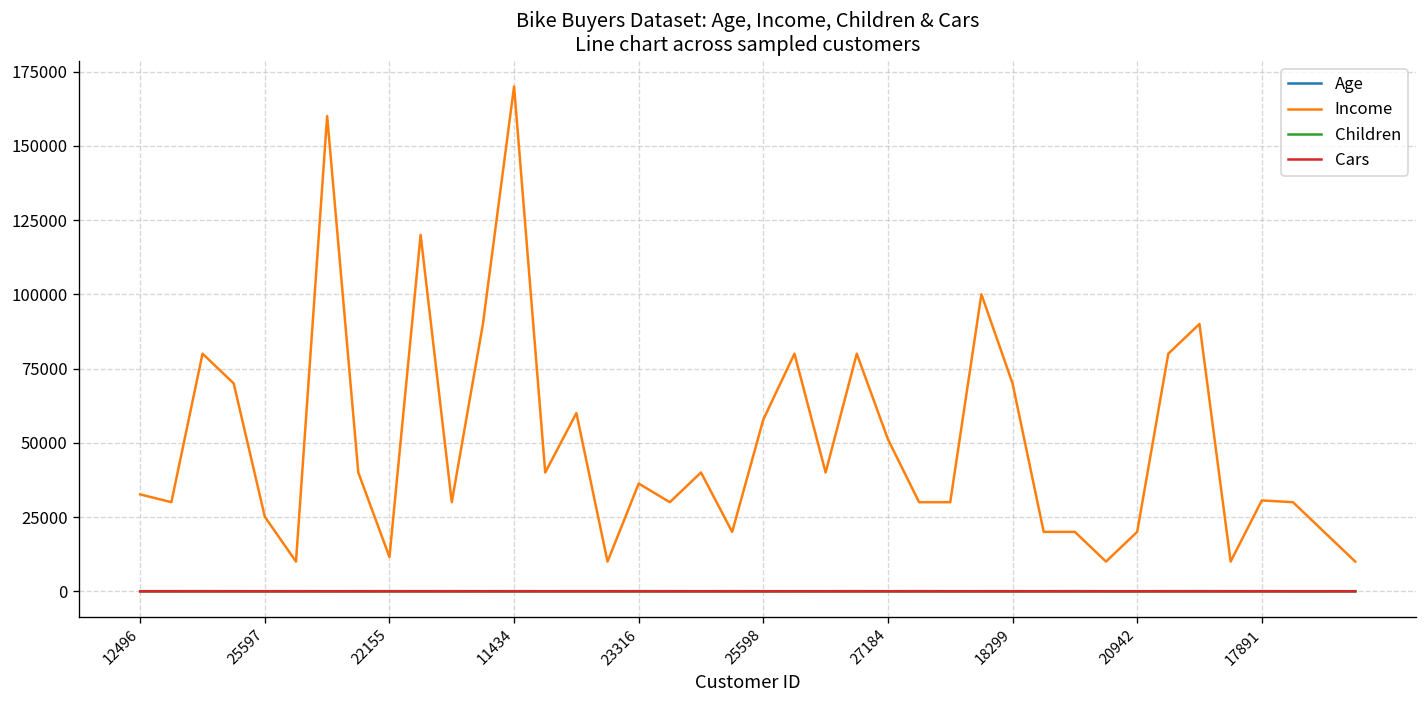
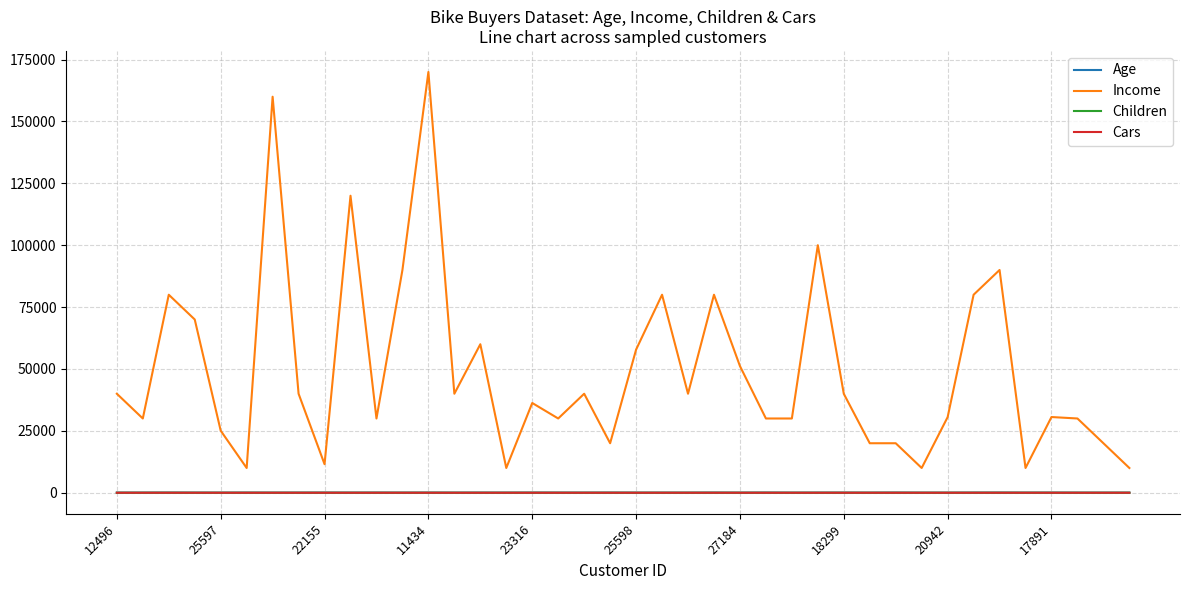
Income, 12496: 33000 -> 40000
Income, 18299: 70000 -> 40000
Income, 20942: 20000 -> 31000
